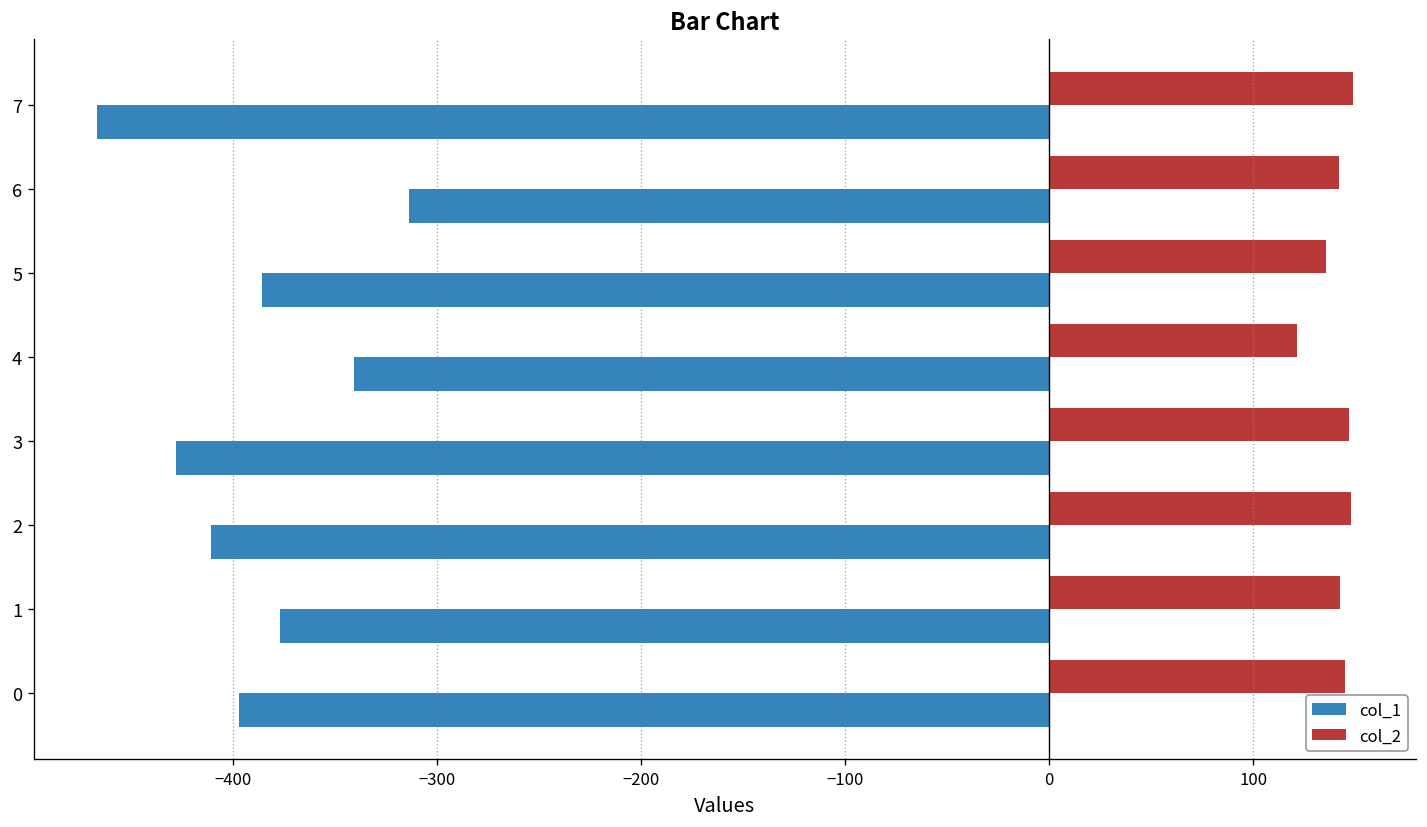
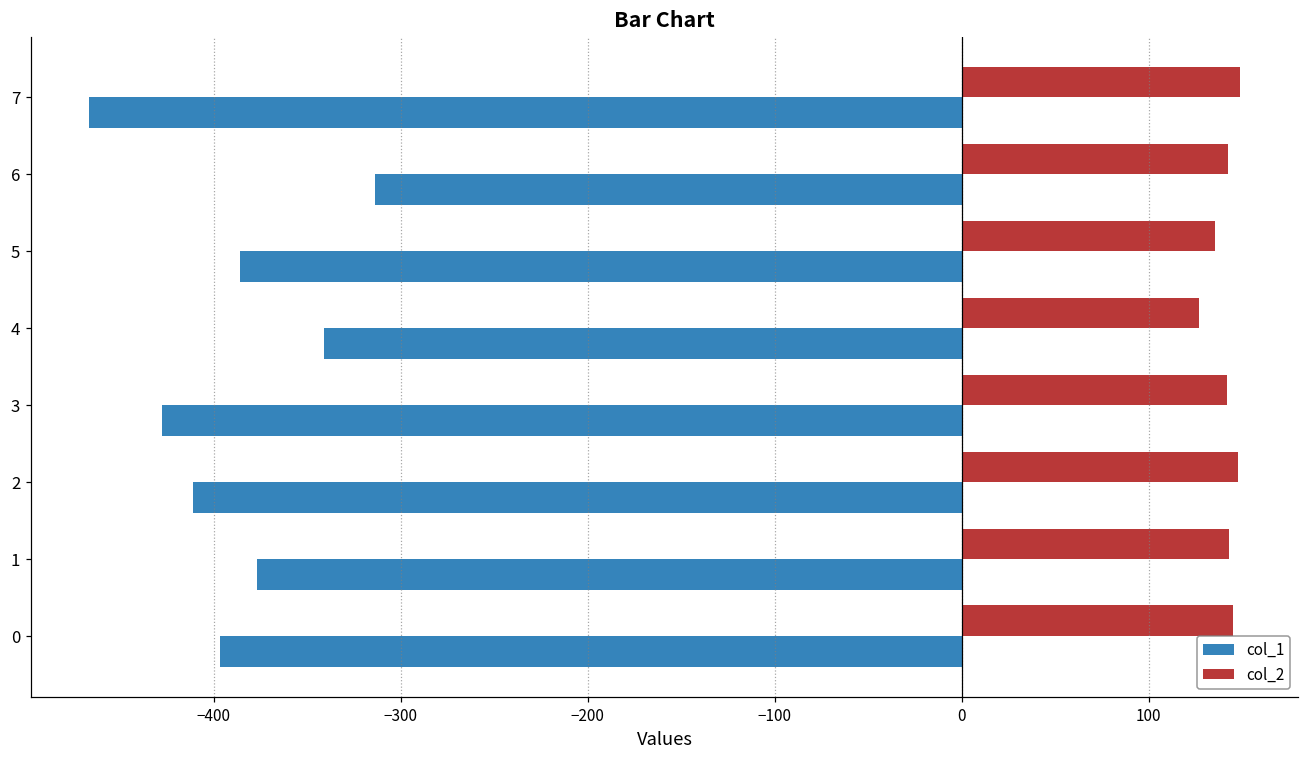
col_2, 4: 122 -> 127
col_2, 3: 147 -> 142
